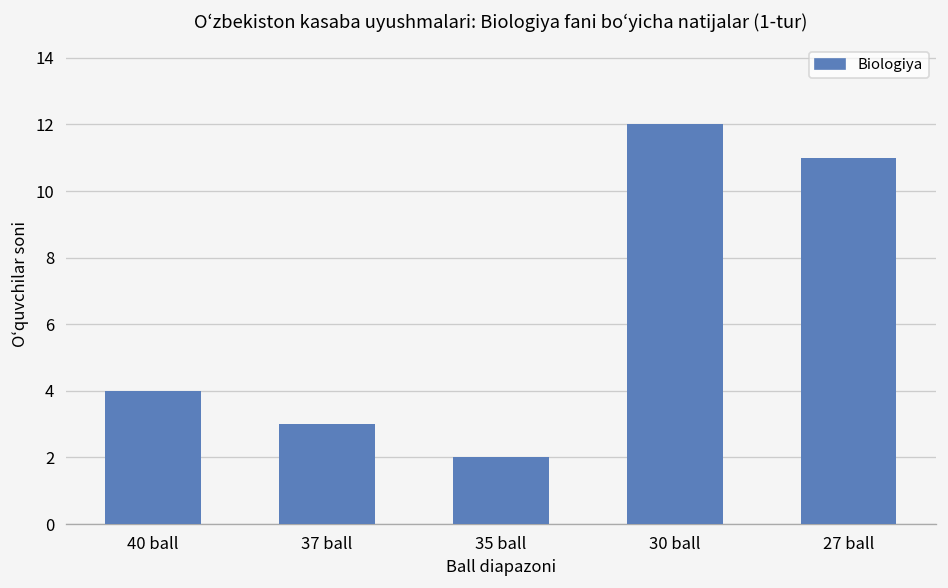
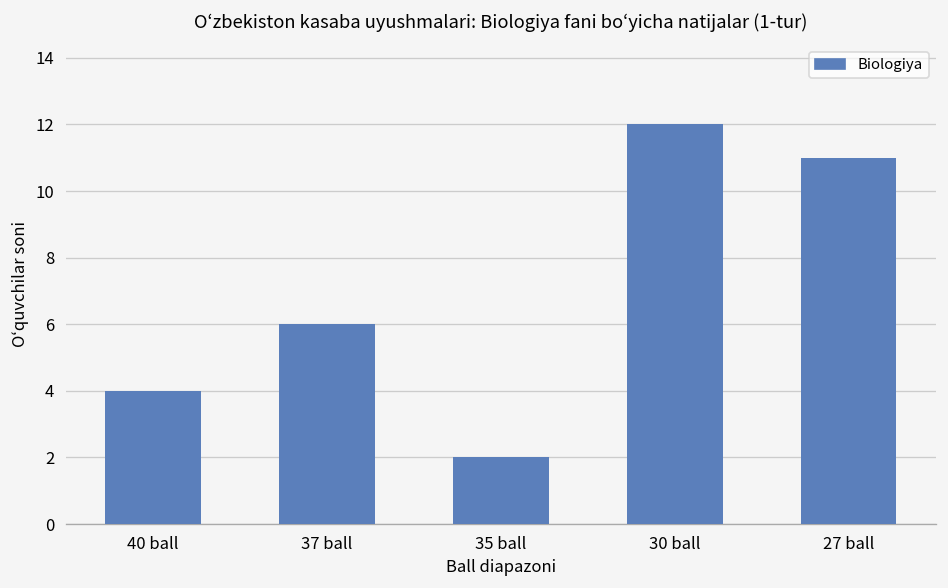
37 ball: 3 -> 6
